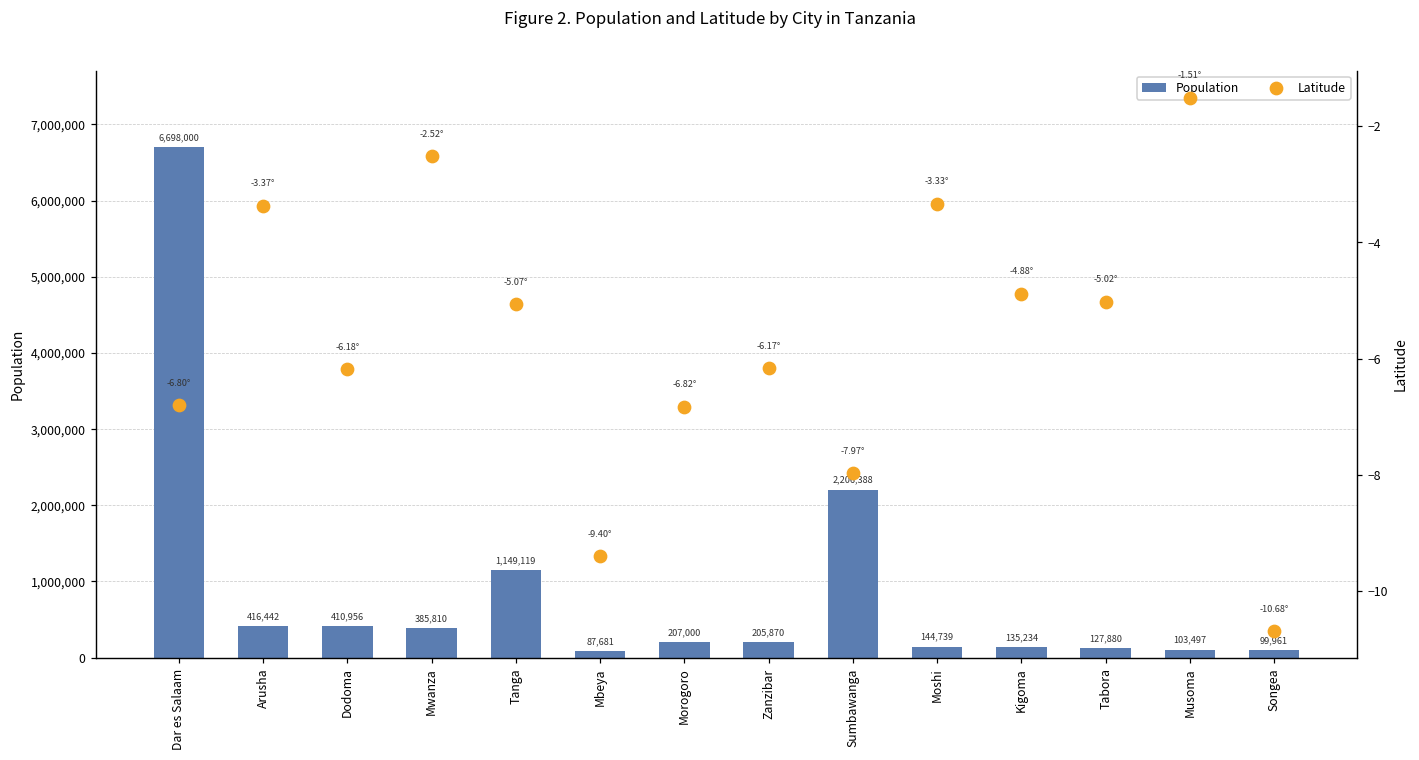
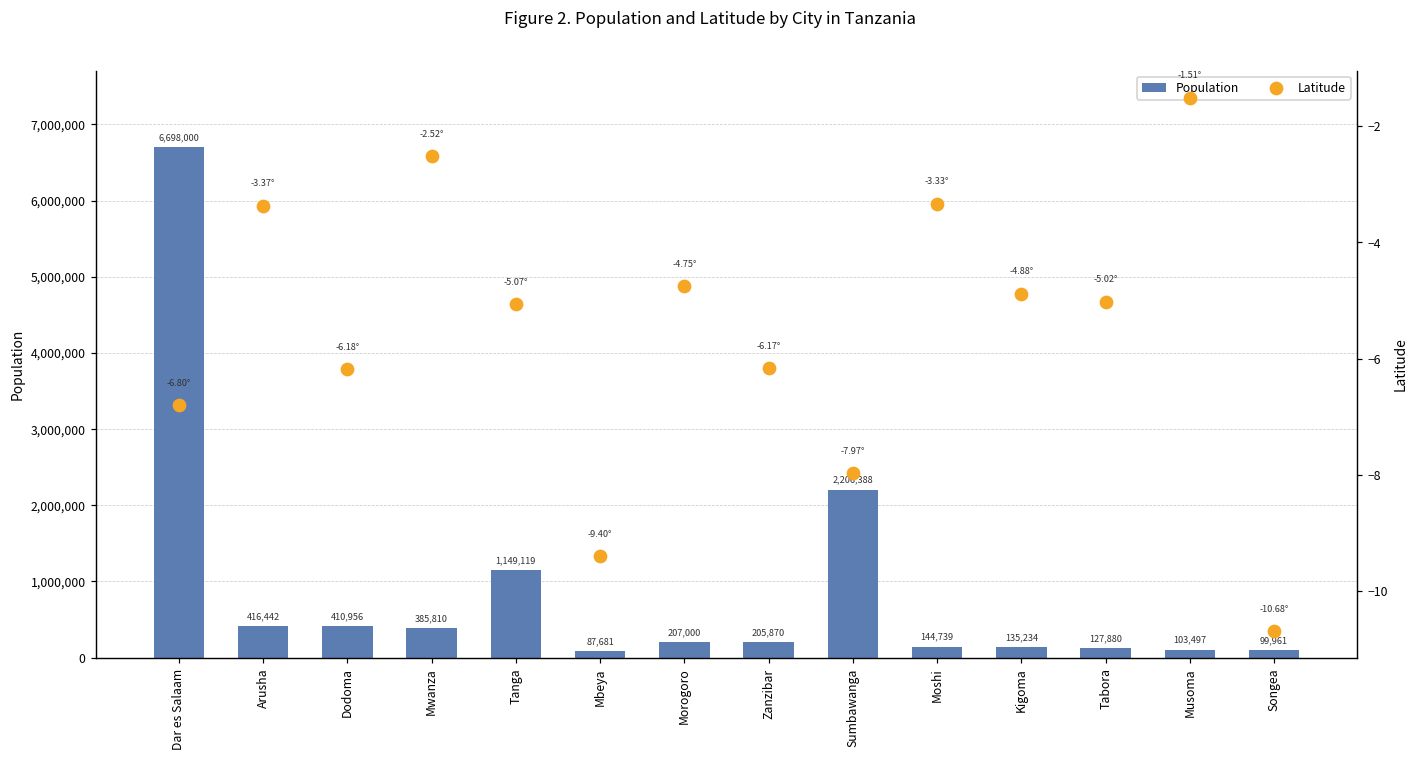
Latitude, Morogoro: -6.82° -> -4.75°
